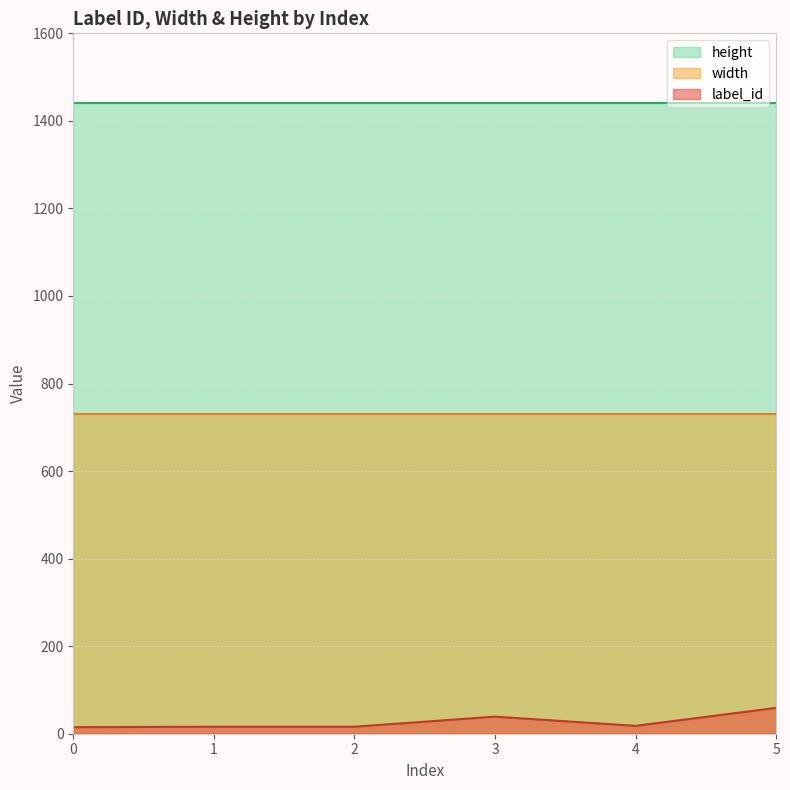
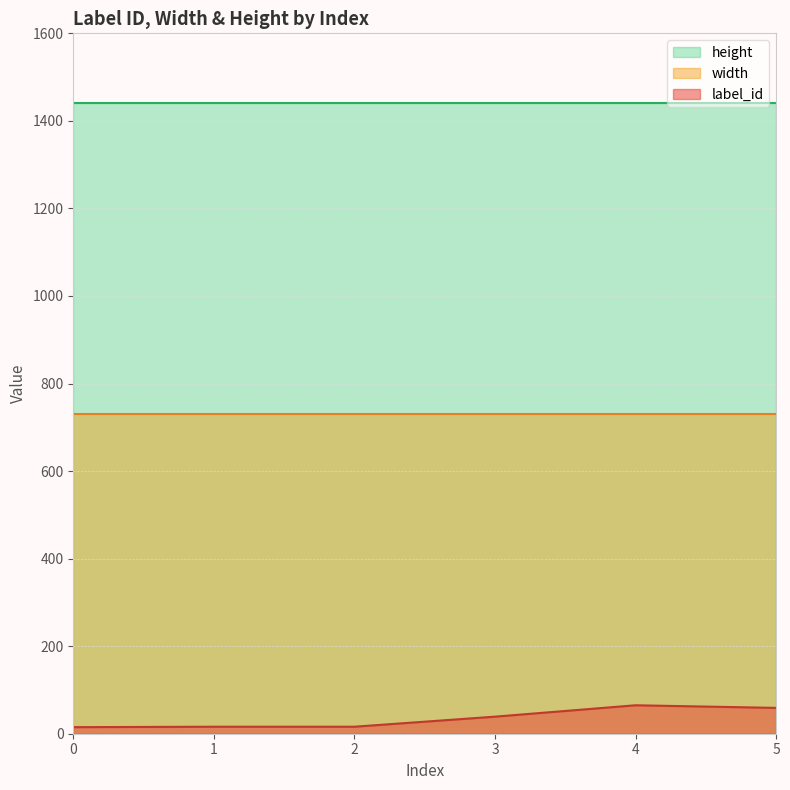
label_id, 4: 20 -> 70
